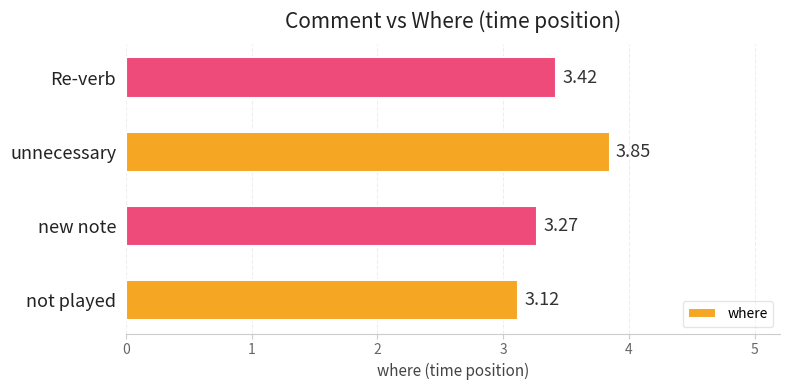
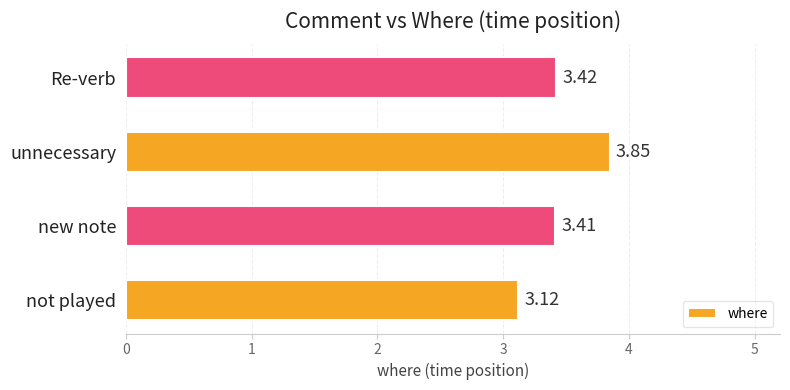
new note: 3.27 -> 3.41
